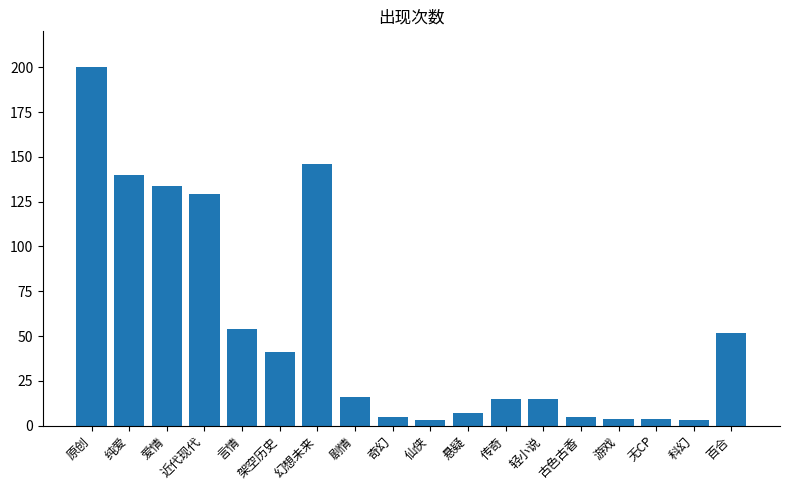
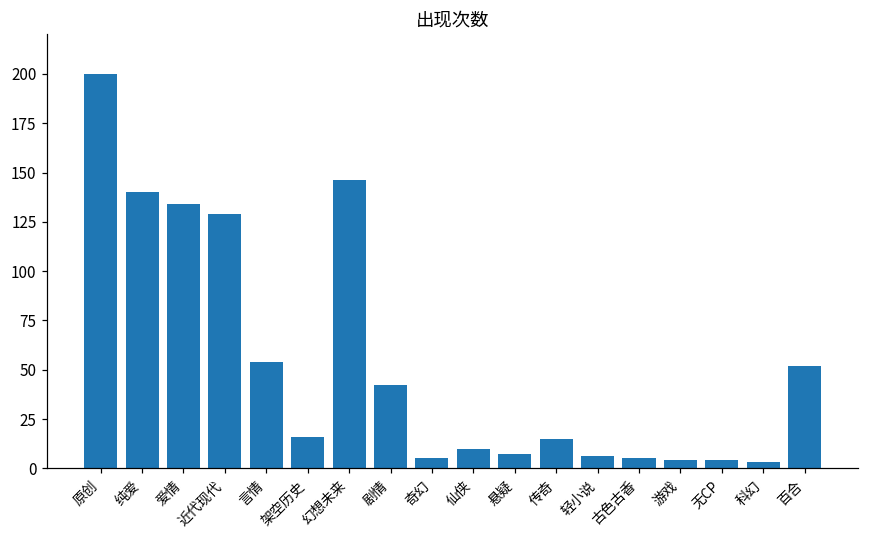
架空历史: 41 -> 16
剧情: 16 -> 42
仙侠: 3 -> 10
轻小说: 15 -> 6
